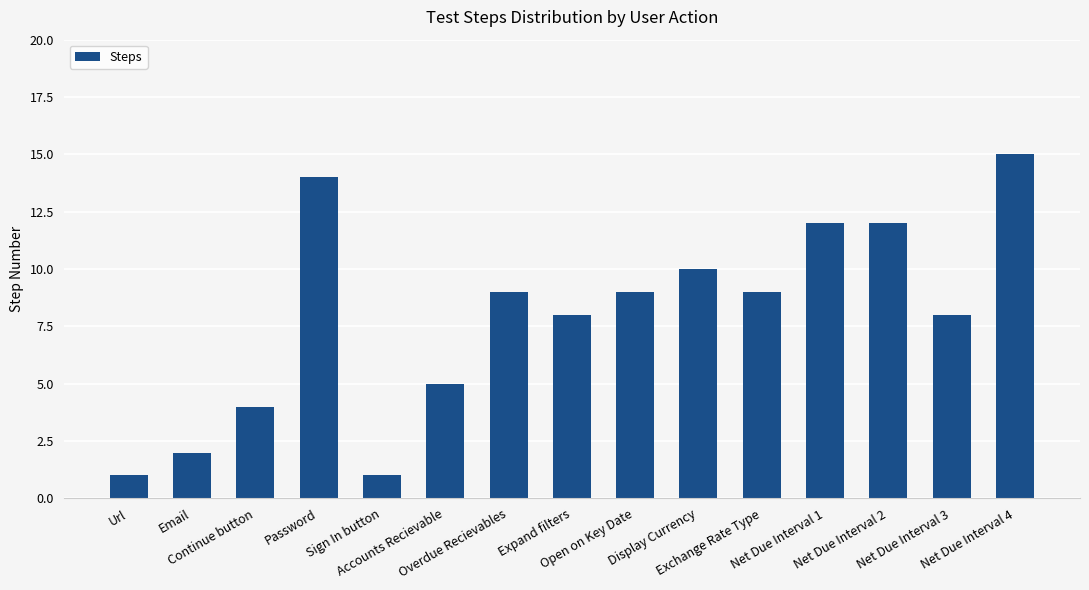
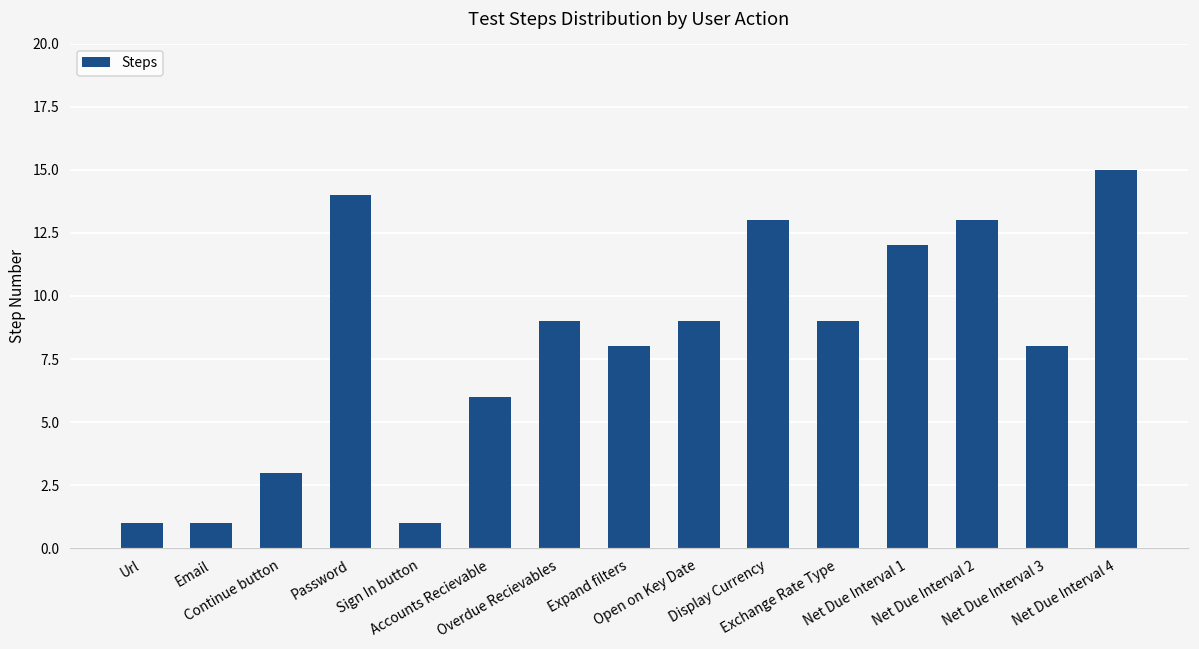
Email: 2 -> 1
Continue button: 4 -> 3
Accounts Recievable: 5 -> 6
Display Currency: 10 -> 13
Net Due Interval 2: 12 -> 13
